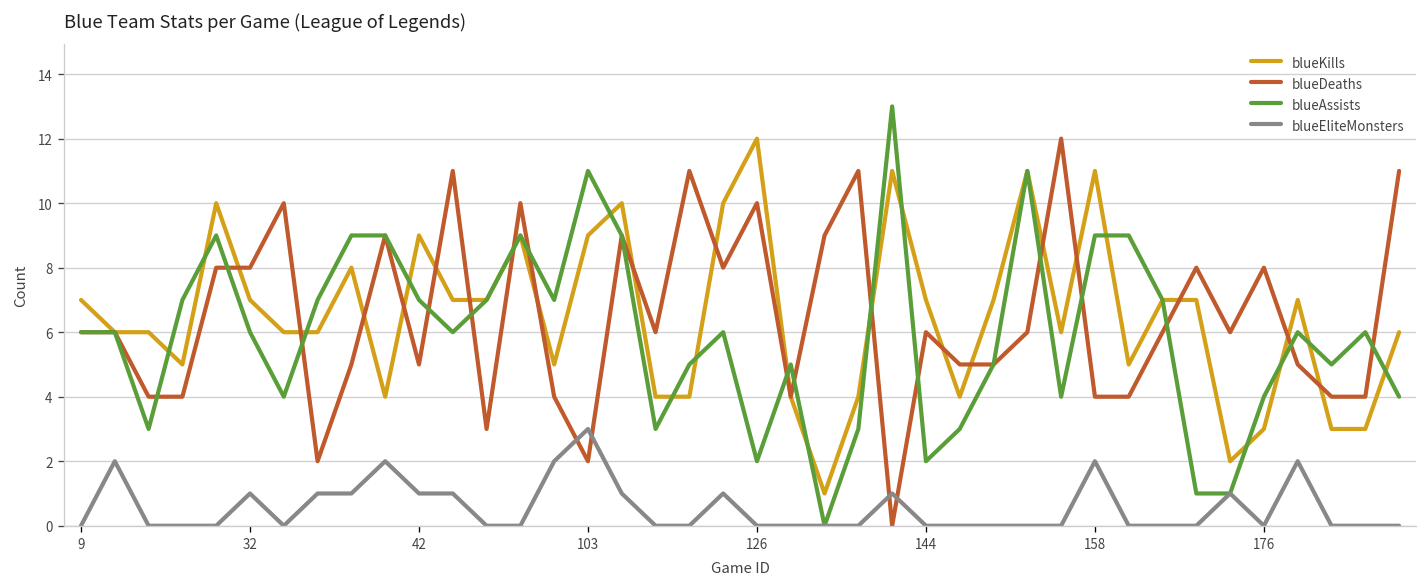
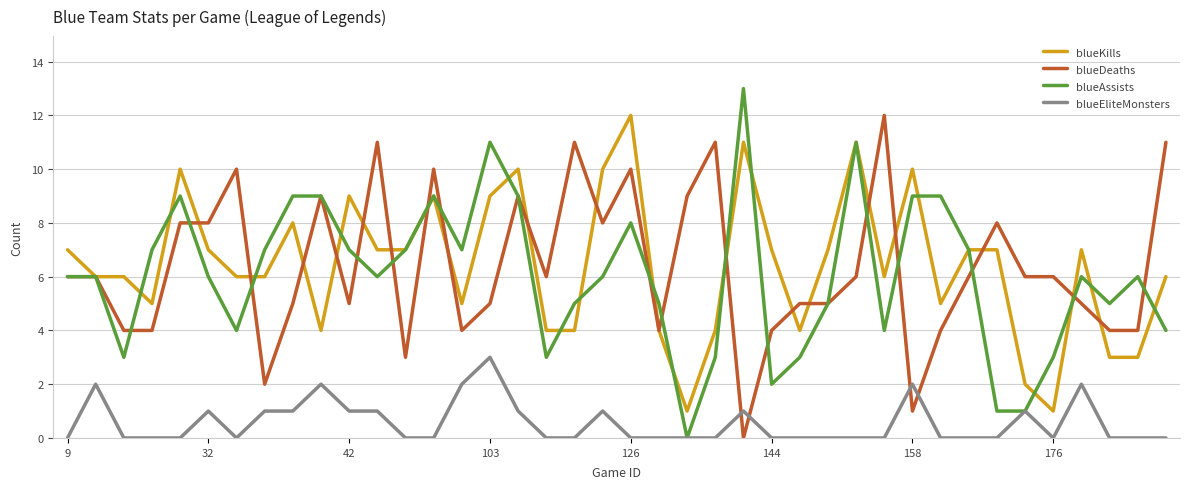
blueDeaths, 103: 2 -> 5
blueAssists, 126: 2 -> 8
blueDeaths, 144: 6 -> 4
blueKills, 158: 11 -> 10
blueDeaths, 158: 4 -> 1
blueKills, 176: 3 -> 1
blueDeaths, 176: 8 -> 6
blueAssists, 176: 4 -> 3
